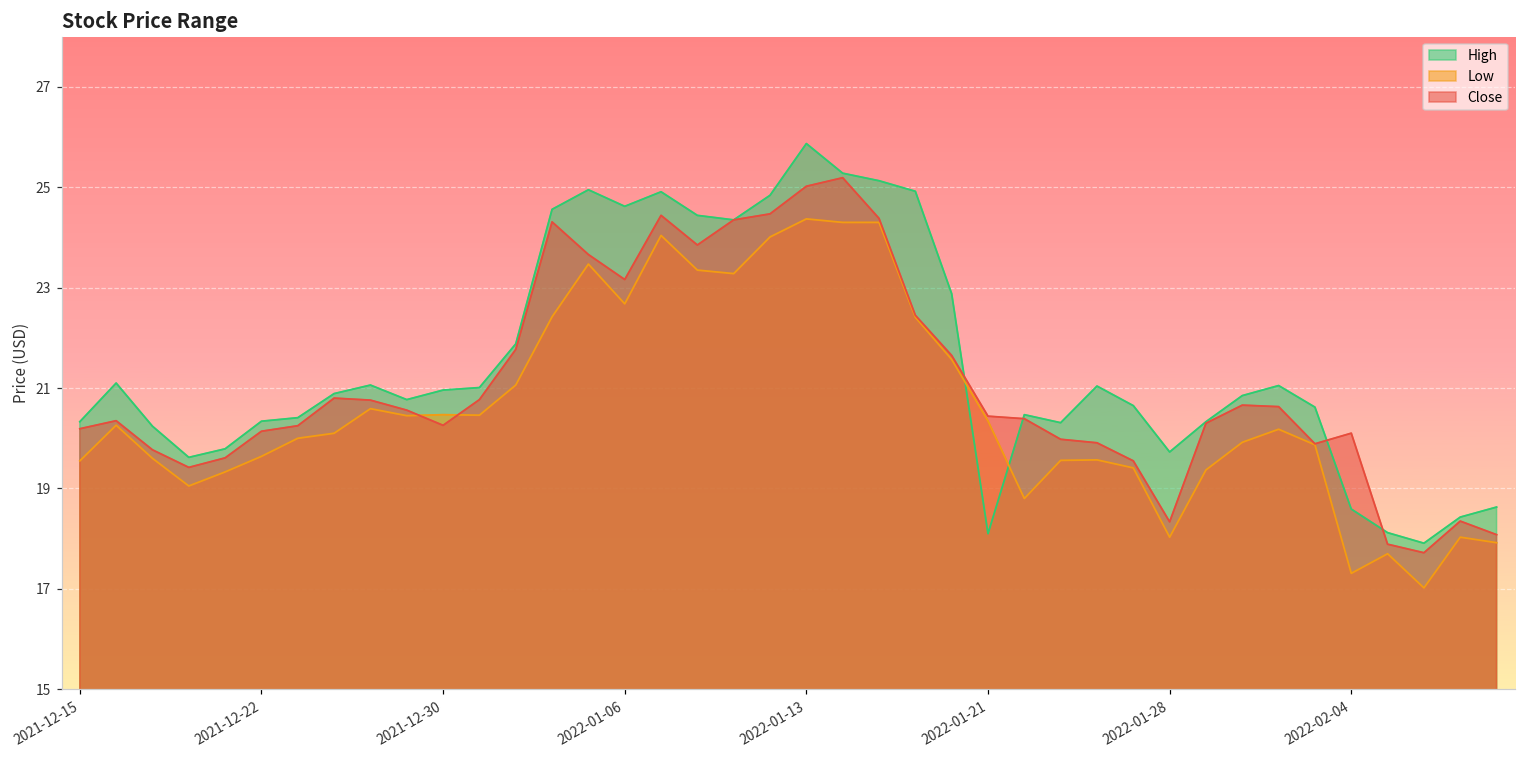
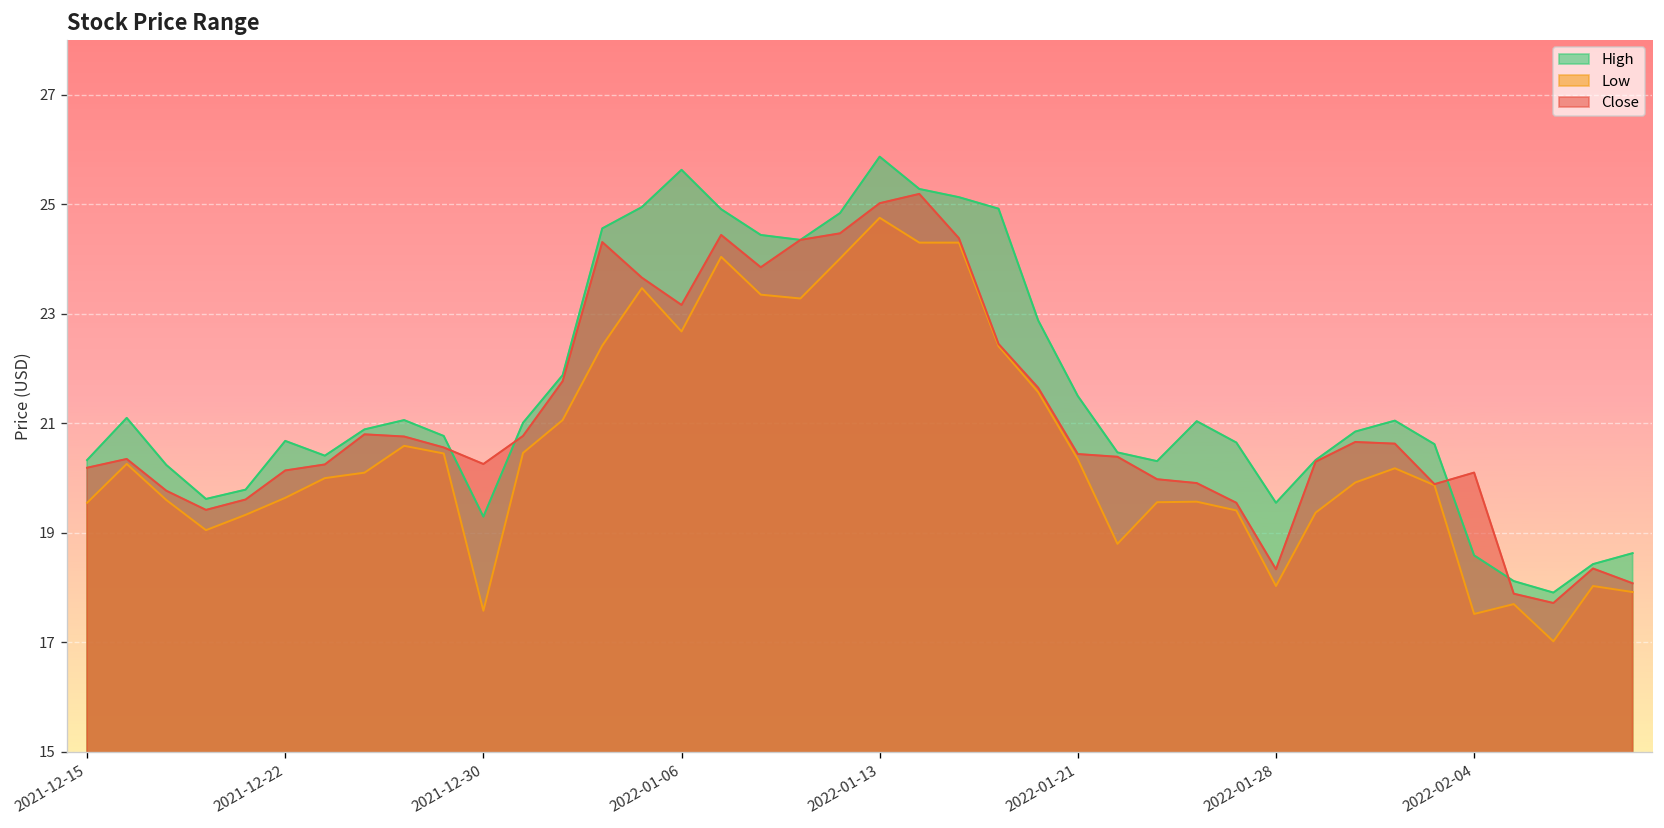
High, 2021-12-22: 20.3 -> 20.7
High, 2021-12-30: 21.0 -> 19.3
Low, 2021-12-30: 20.5 -> 17.6
High, 2022-01-06: 24.6 -> 25.6
Low, 2022-01-13: 24.4 -> 24.8
High, 2022-01-21: 18.1 -> 21.5
High, 2022-01-28: 19.7 -> 19.5
Low, 2022-02-04: 17.3 -> 17.5
